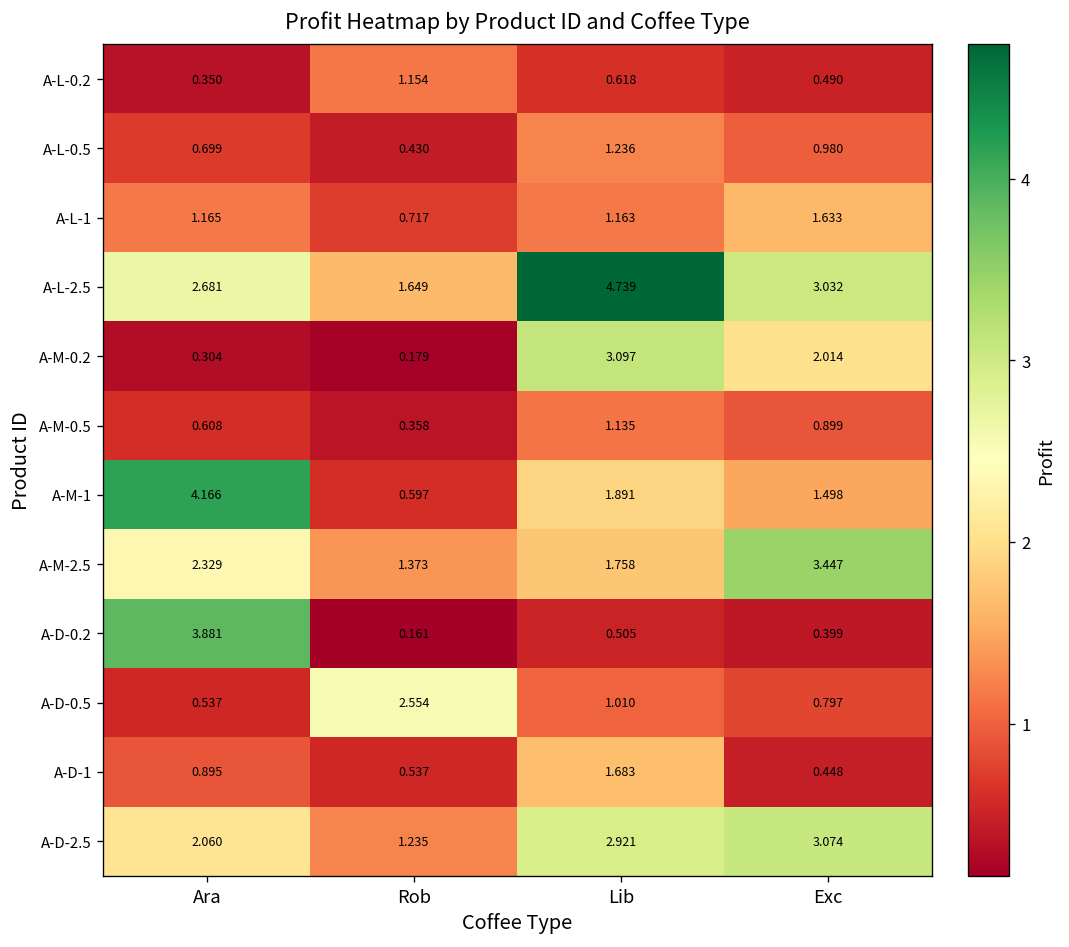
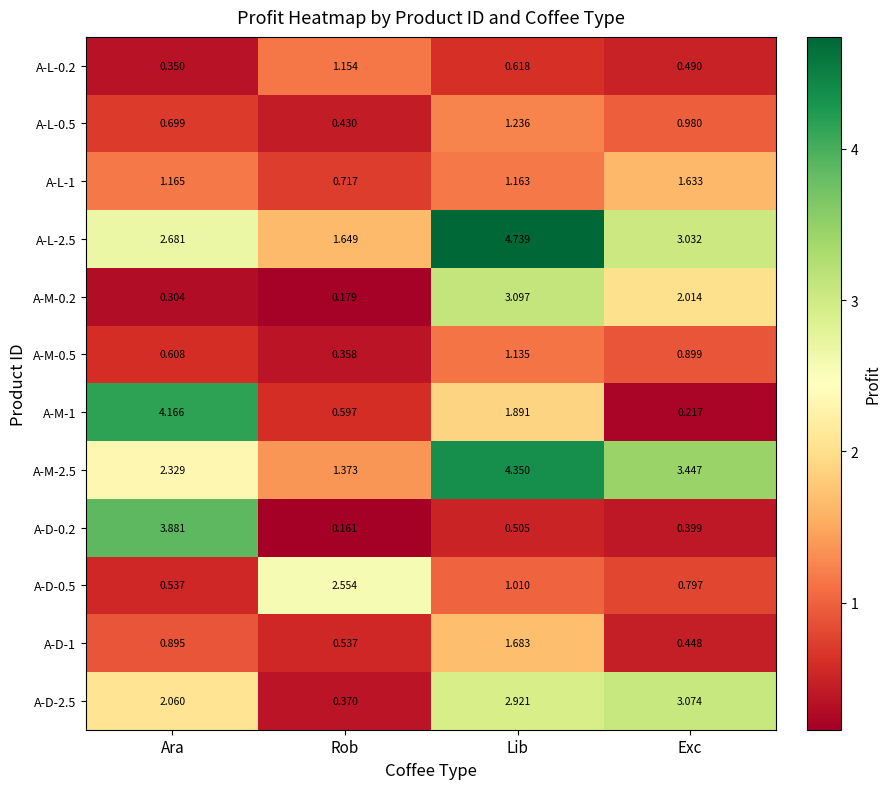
A-M-1, Exc: 1.498 -> 0.217
A-M-2.5, Lib: 1.758 -> 4.350
A-D-2.5, Rob: 1.235 -> 0.370
